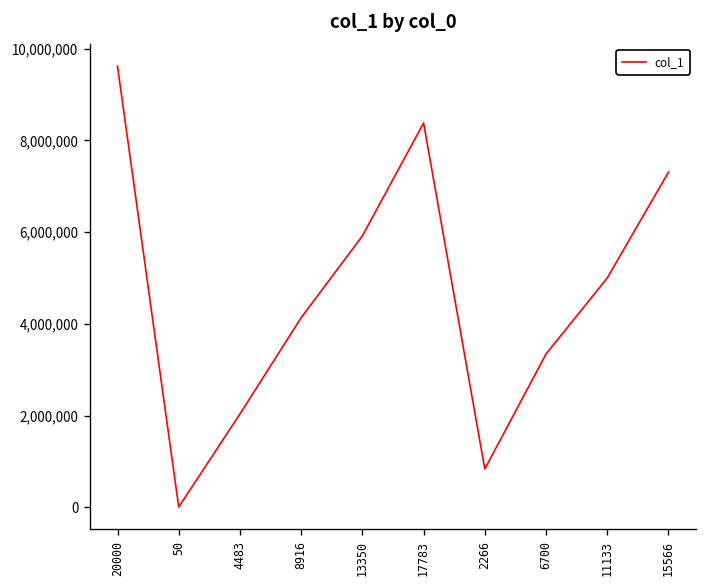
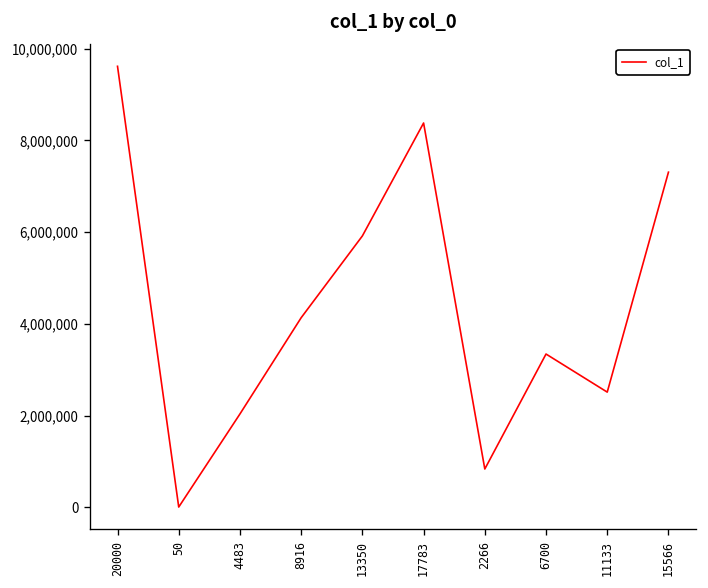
11133: 5,000,000 -> 2,500,000
